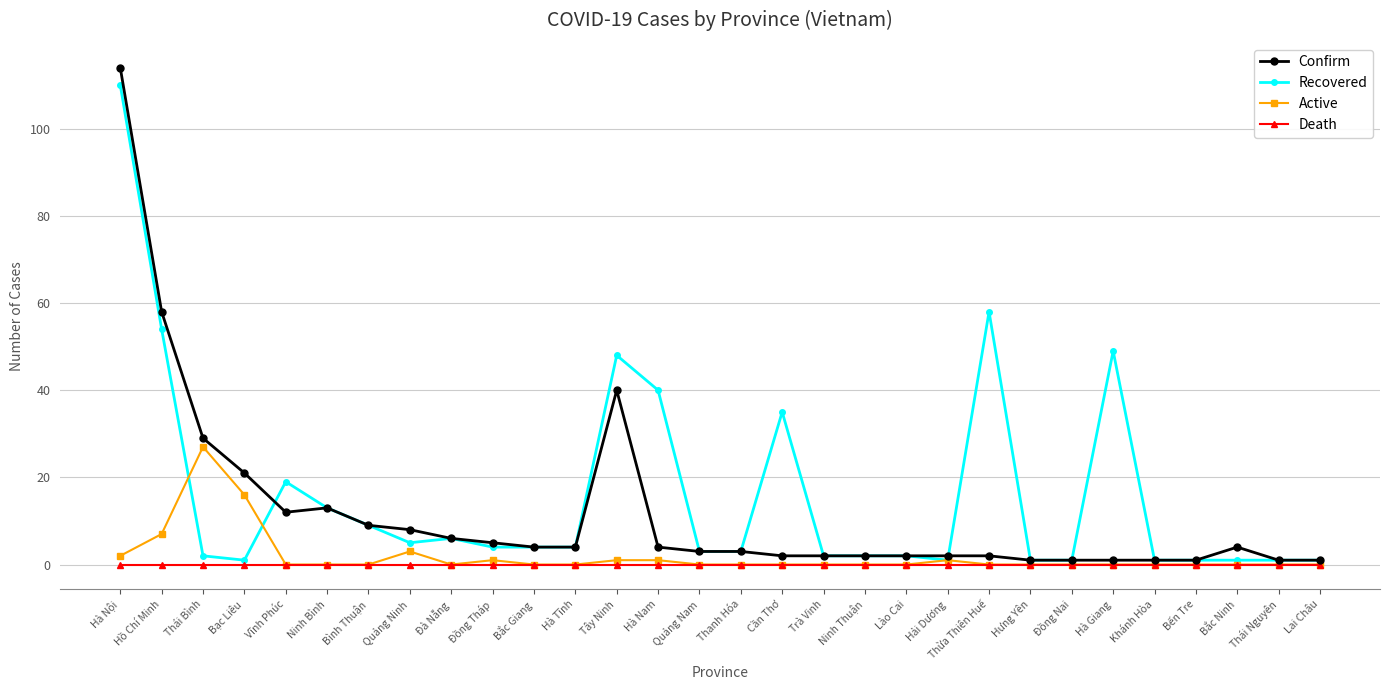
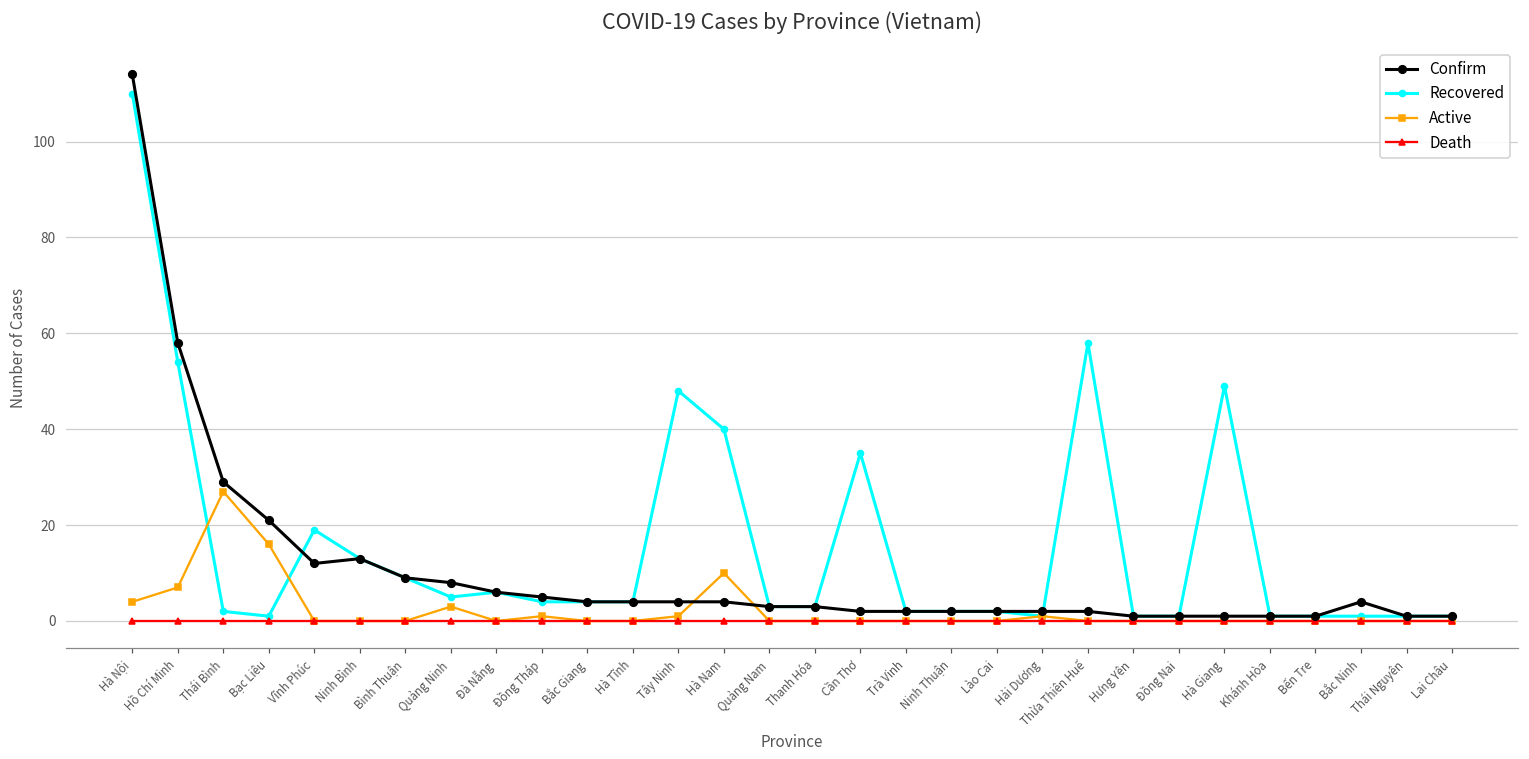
Active, Hà Nội: 2 -> 4
Confirm, Tây Ninh: 40 -> 4
Active, Hà Nam: 1 -> 10
